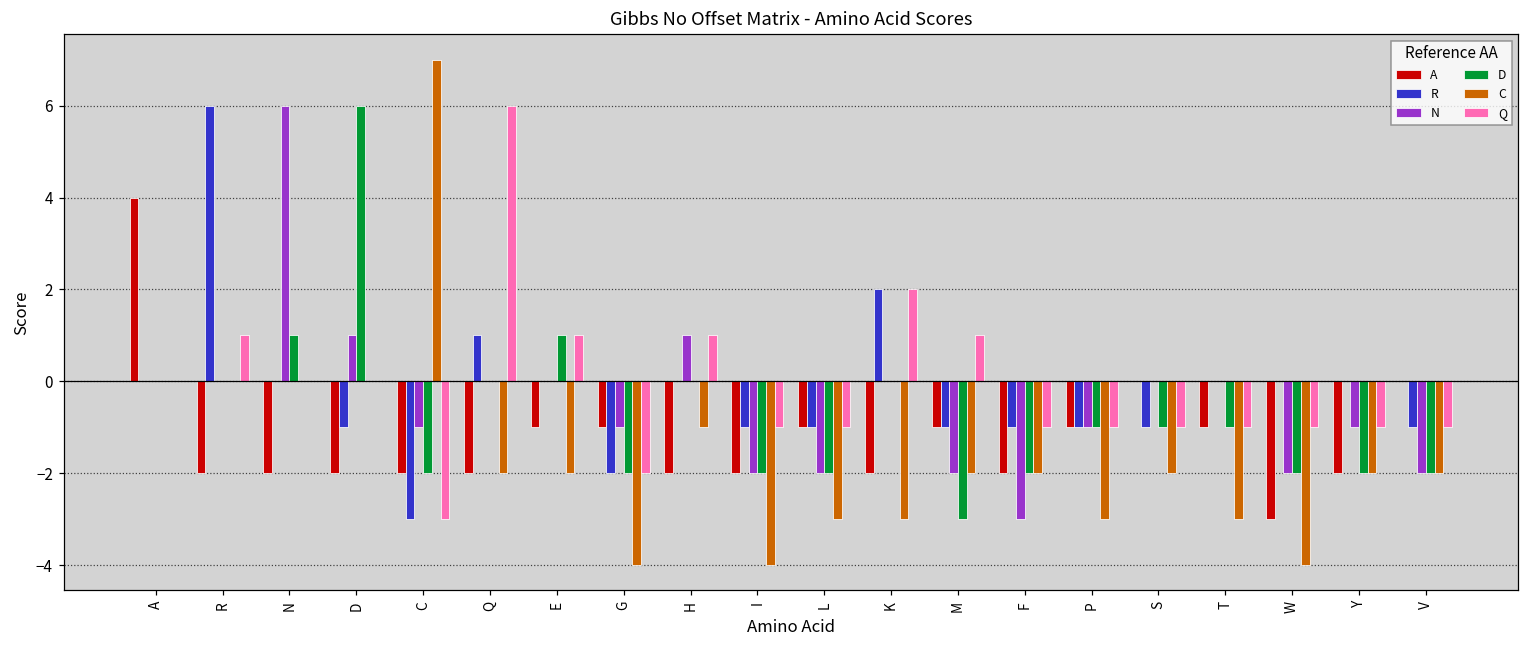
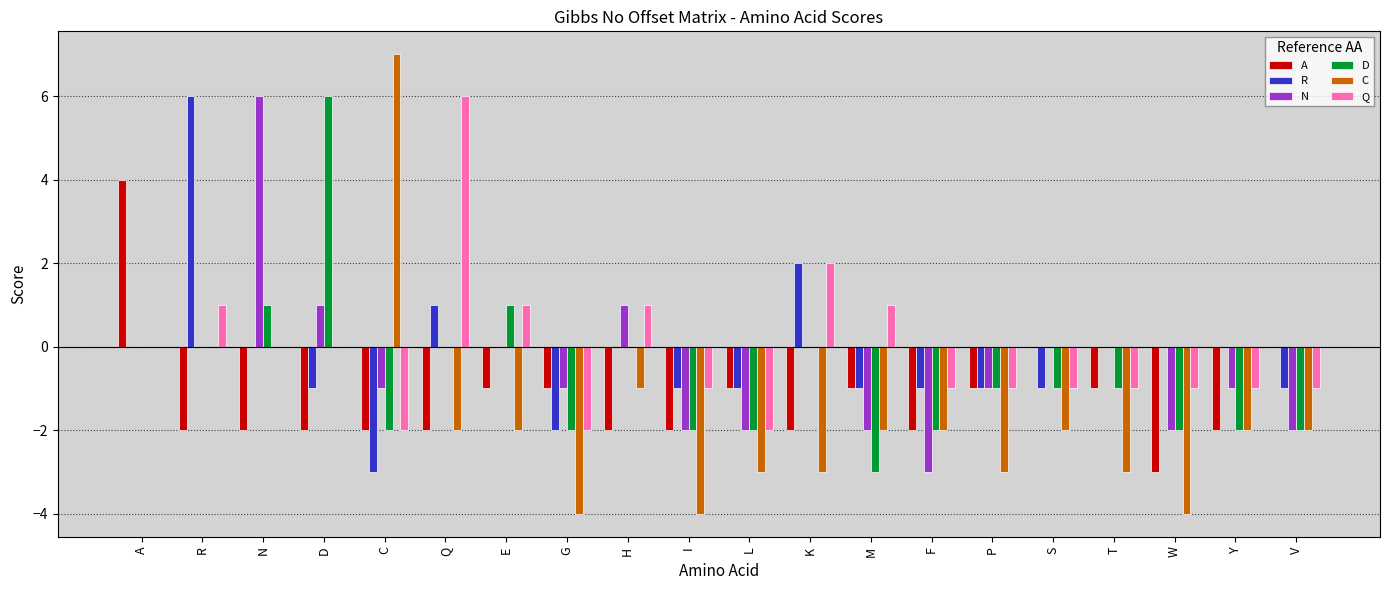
Q, C: -3 -> -2
Q, L: -1 -> -2
